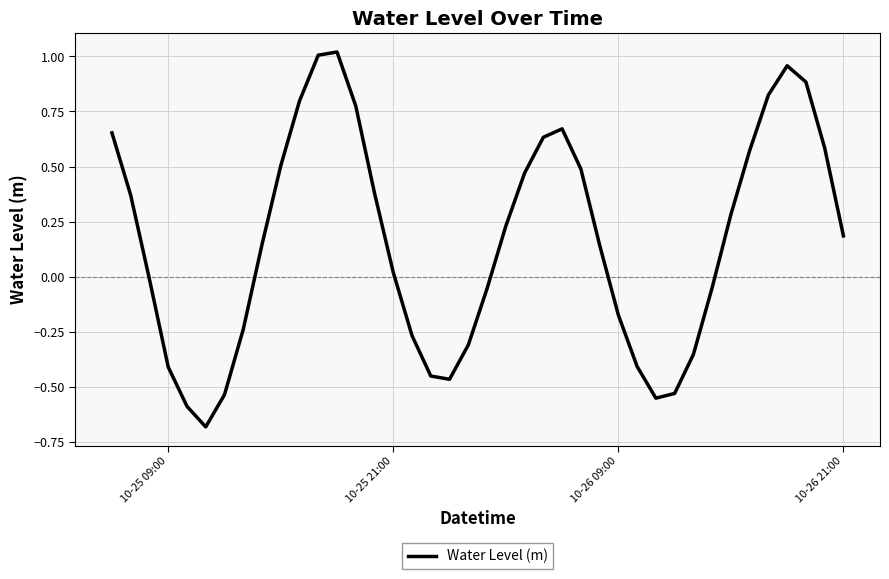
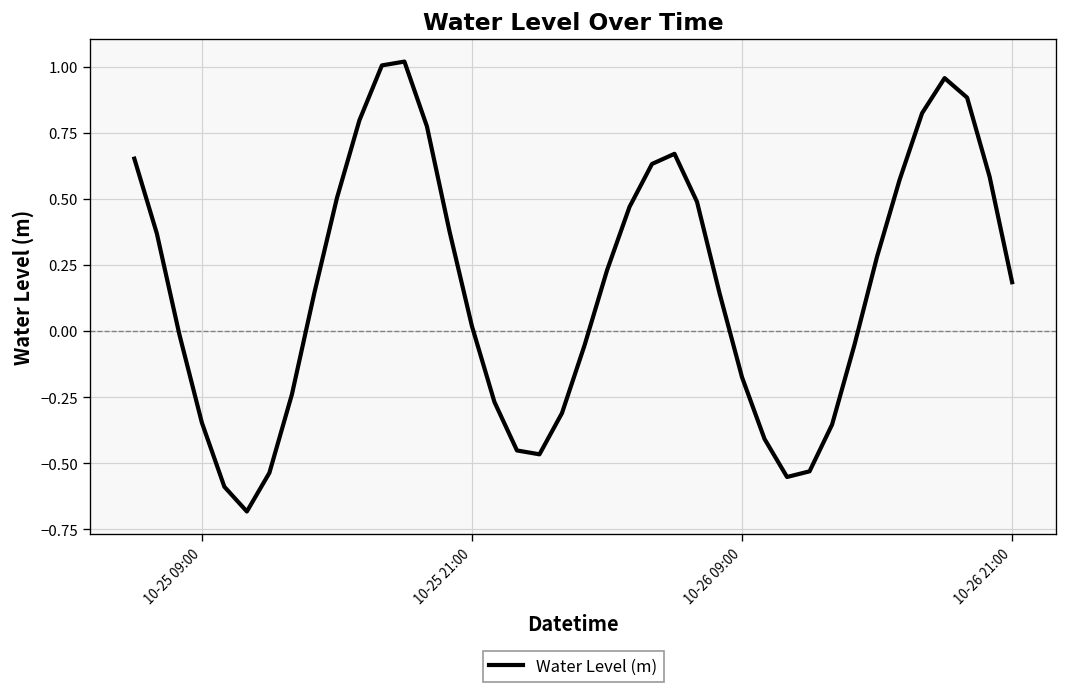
10-25 09:00: -0.41 -> -0.35
